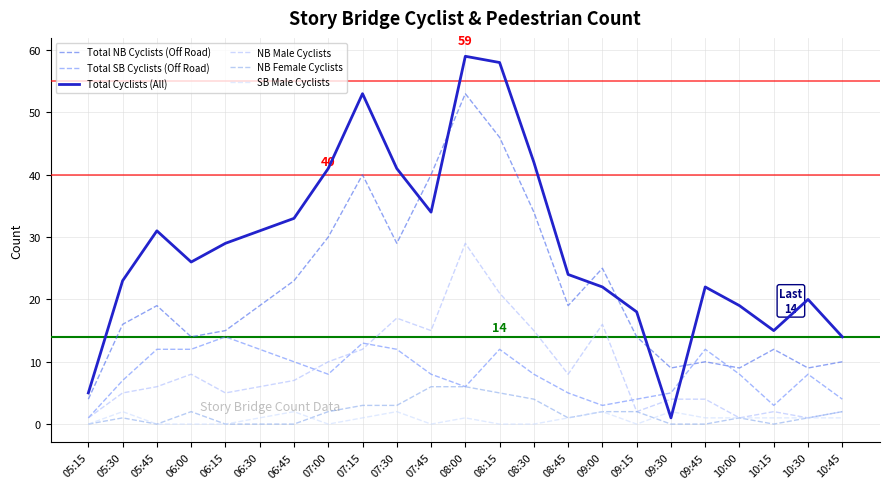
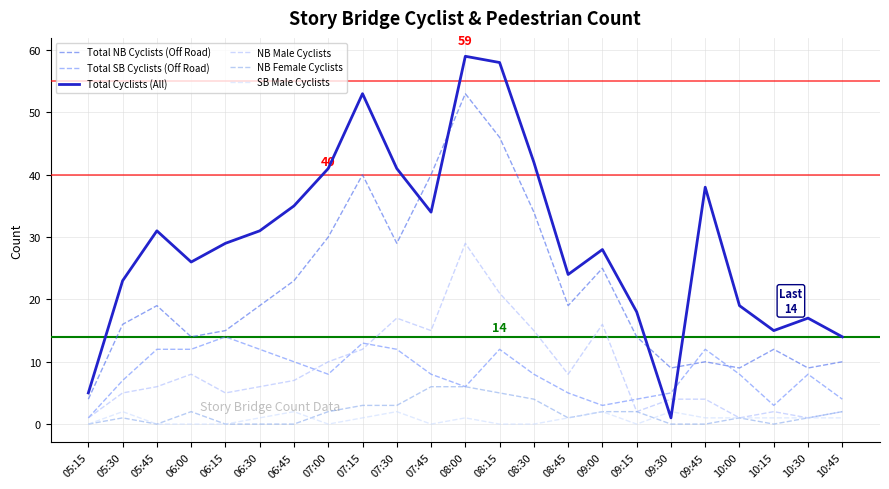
Total Cyclists (All), 06:45: 33 -> 35
Total Cyclists (All), 09:00: 22 -> 28
Total Cyclists (All), 09:45: 22 -> 38
Total Cyclists (All), 10:30: 20 -> 17
